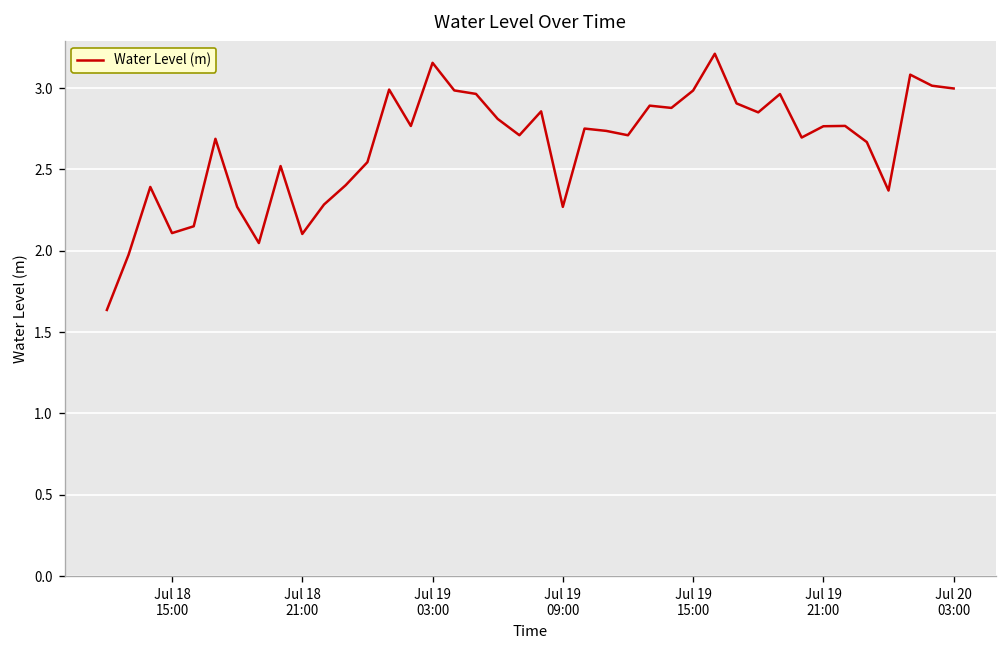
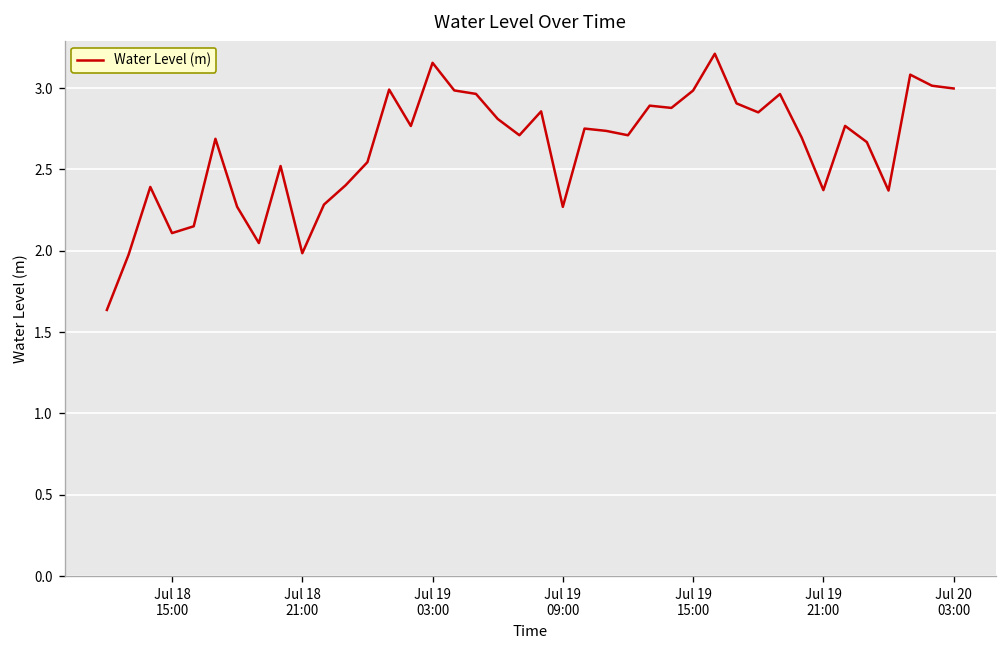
Jul 18 21:00: 2.10 -> 1.99
Jul 19 21:00: 2.77 -> 2.37
